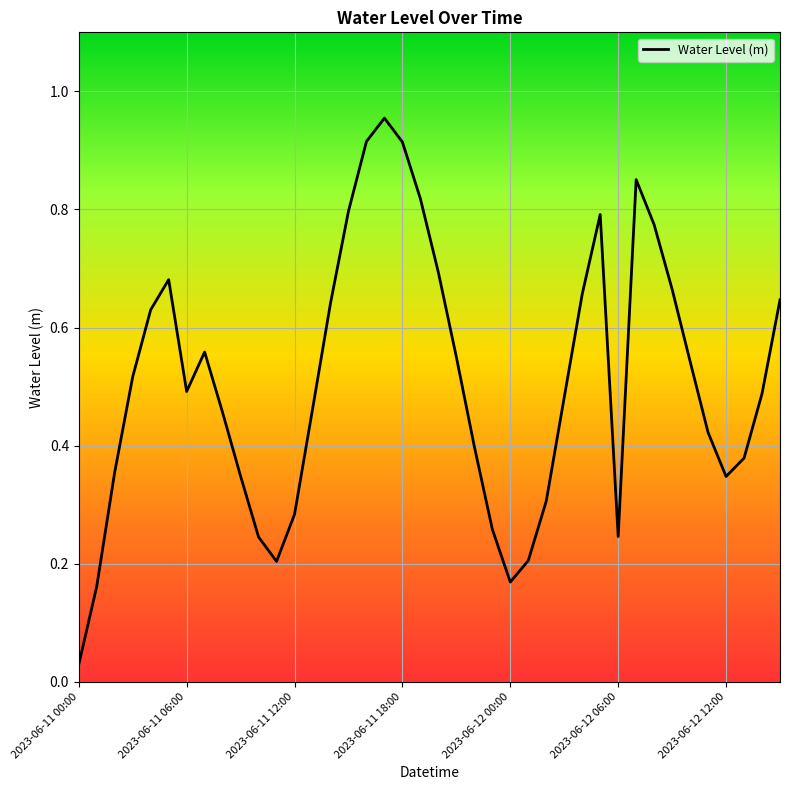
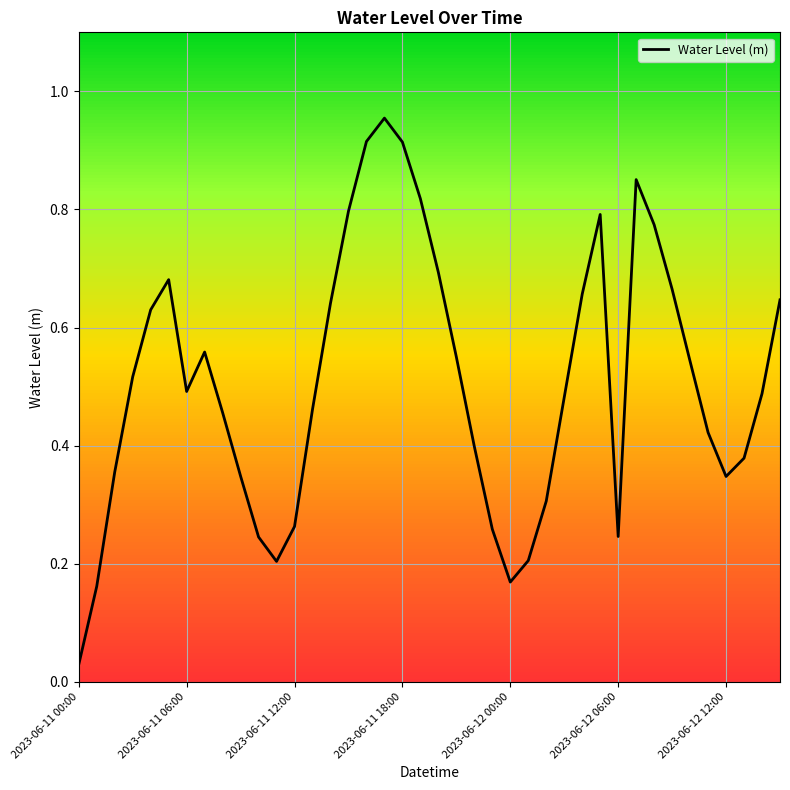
2023-06-11 12:00: 0.28 -> 0.26
